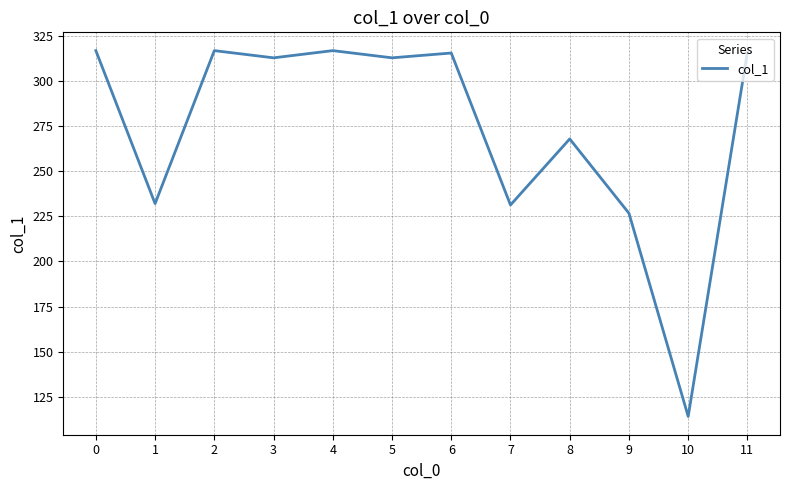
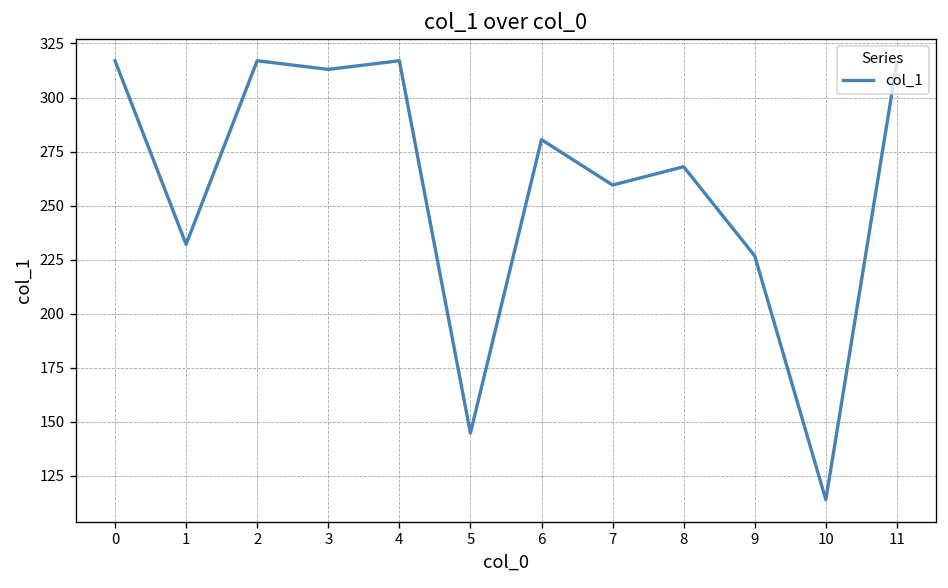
5: 313 -> 145
6: 316 -> 281
7: 231 -> 260
